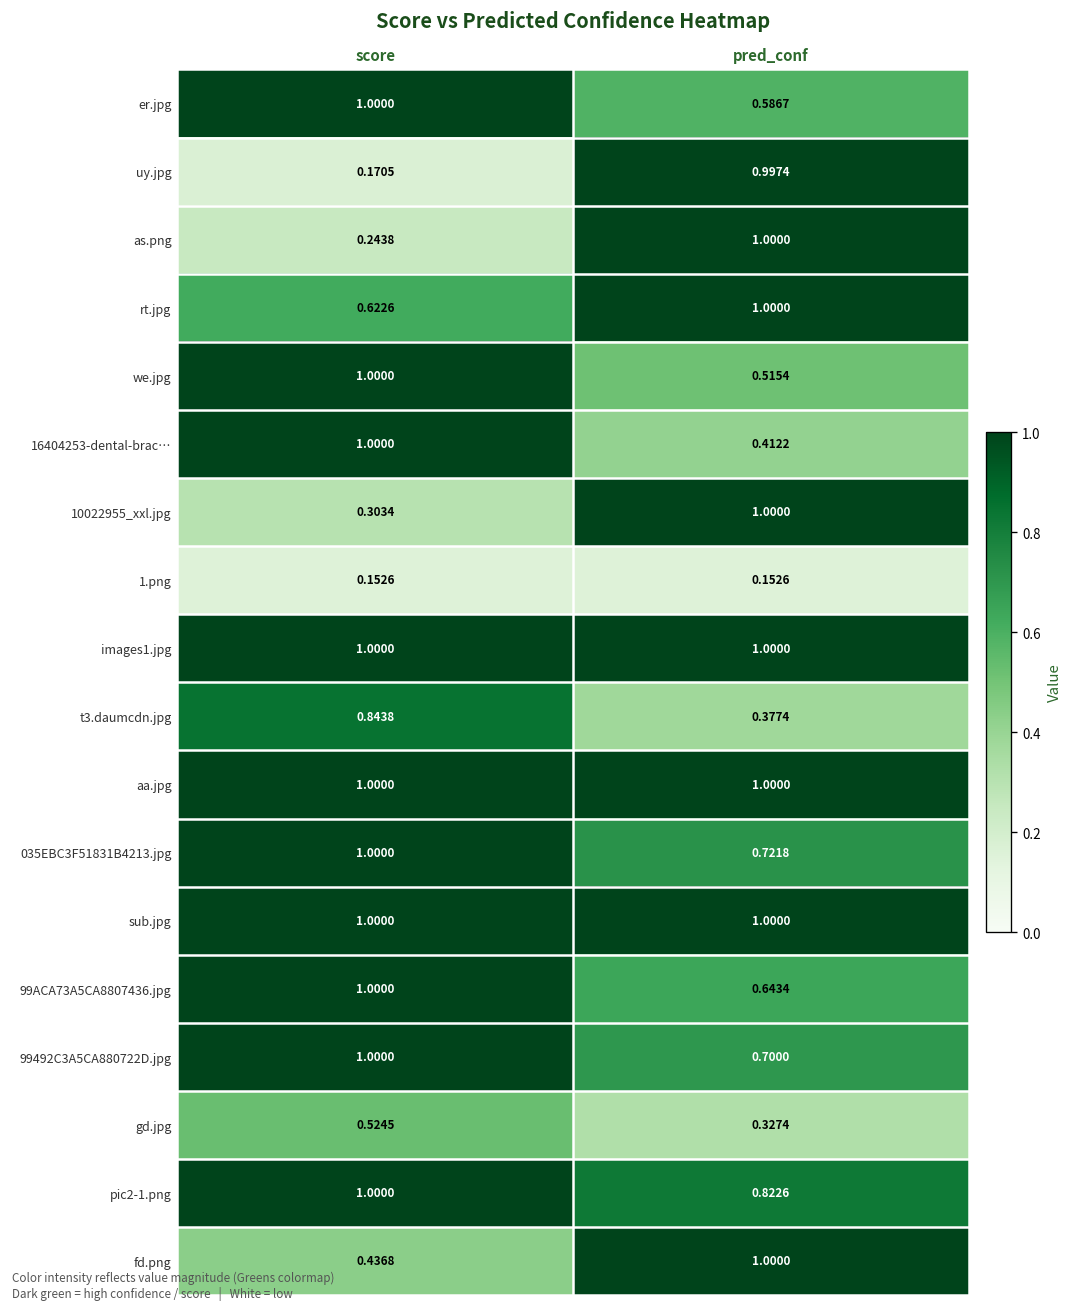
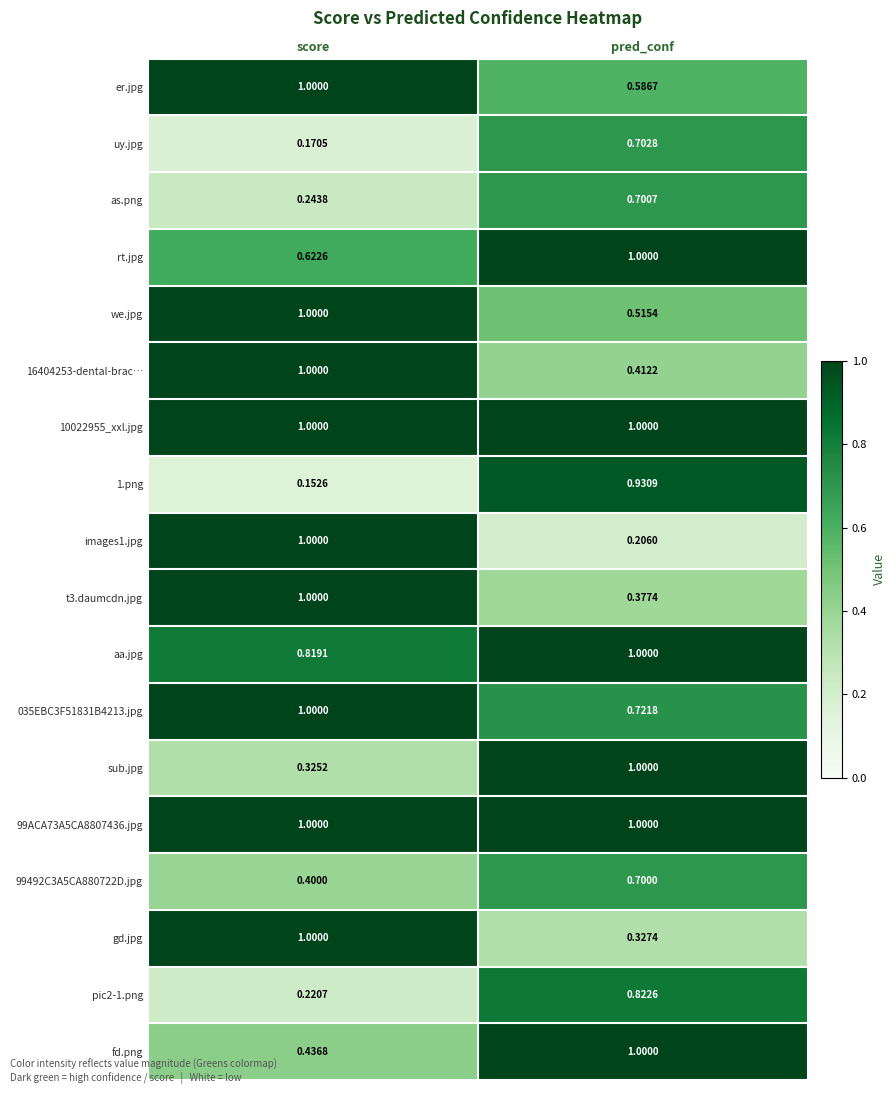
uy.jpg, pred_conf: 0.9974 -> 0.7028
as.png, pred_conf: 1.0000 -> 0.7007
10022955_xxl.jpg, score: 0.3034 -> 1.0000
1.png, pred_conf: 0.1526 -> 0.9309
images1.jpg, pred_conf: 1.0000 -> 0.2060
t3.daumcdn.jpg, score: 0.8438 -> 1.0000
aa.jpg, score: 1.0000 -> 0.8191
sub.jpg, score: 1.0000 -> 0.3252
99ACA73A5CA8807436.jpg, pred_conf: 0.6434 -> 1.0000
99492C3A5CA880722D.jpg, score: 1.0000 -> 0.4000
gd.jpg, score: 0.5245 -> 1.0000
pic2-1.png, score: 1.0000 -> 0.2207
